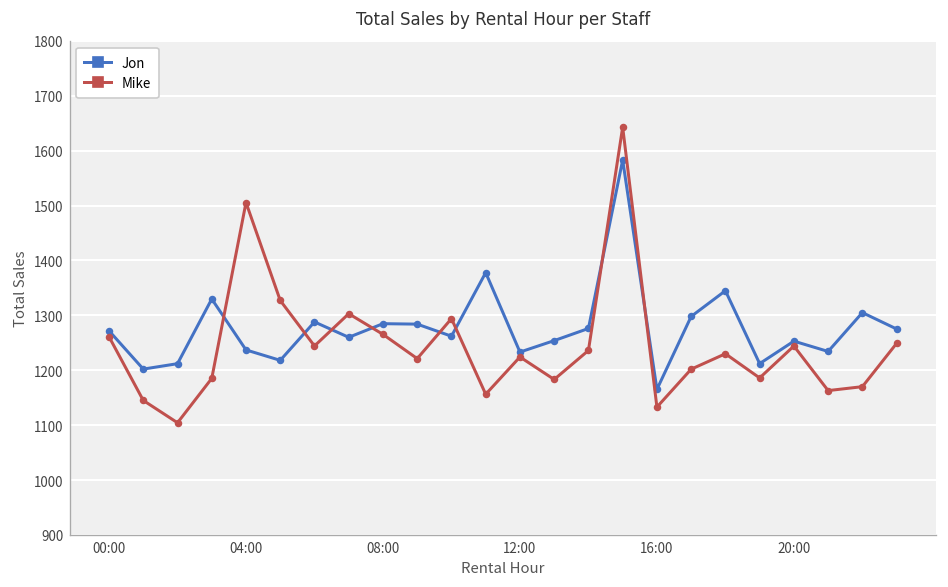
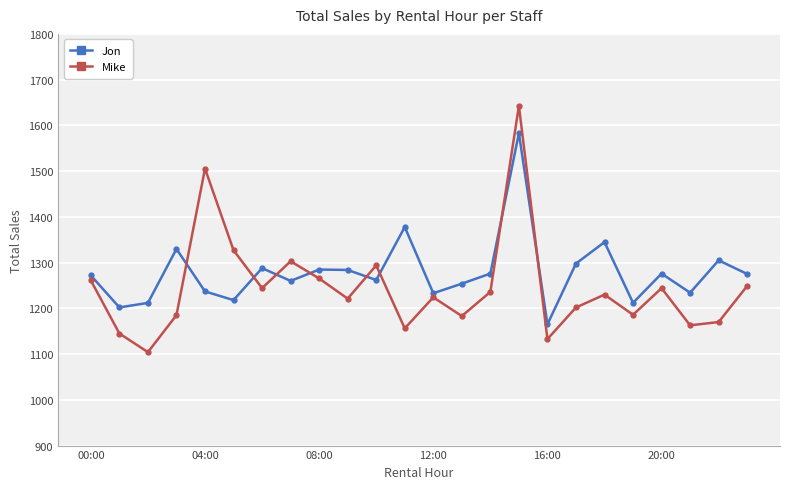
Jon, 20:00: 1250 -> 1280
